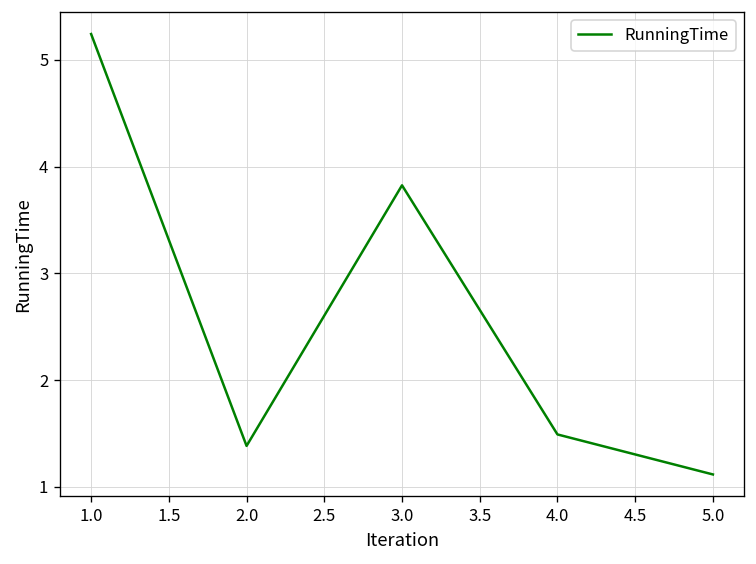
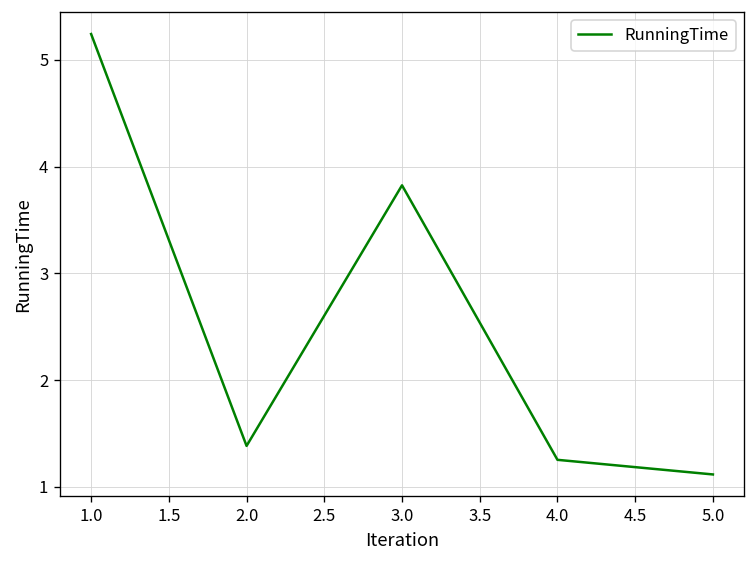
4.0: 1.5 -> 1.3
